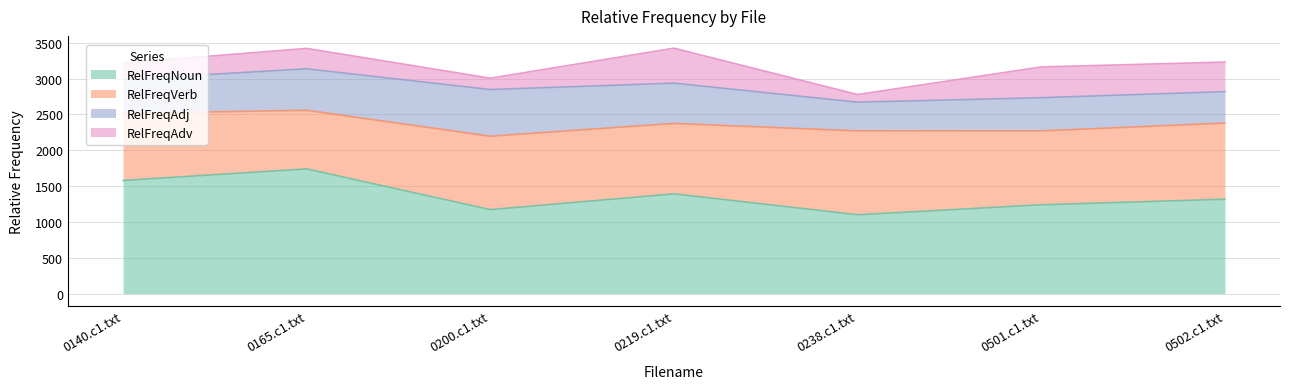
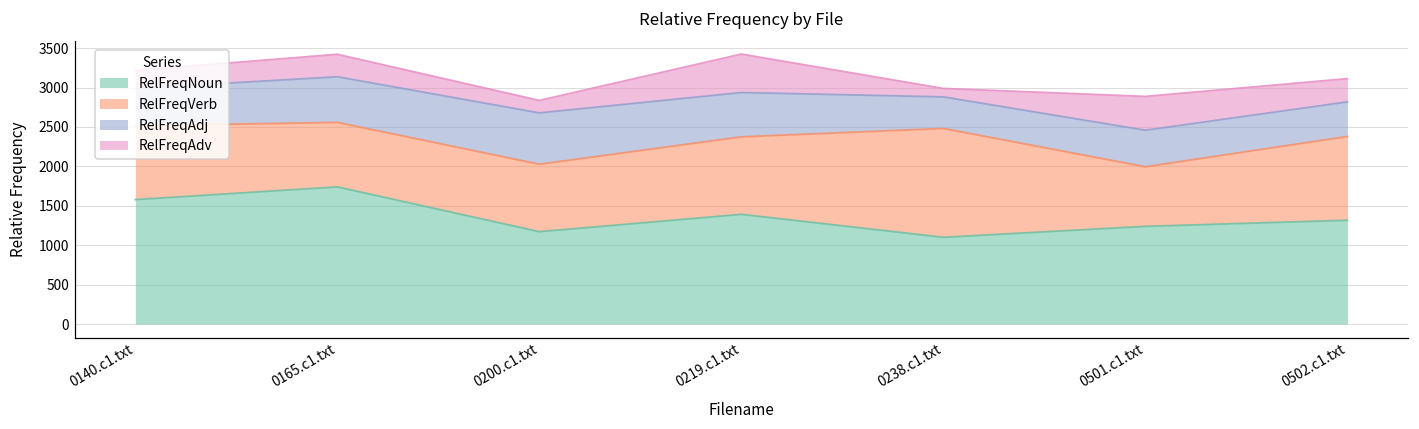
RelFreqVerb, 0200.c1.txt: 1000 -> 900
RelFreqVerb, 0238.c1.txt: 1200 -> 1400
RelFreqVerb, 0501.c1.txt: 1000 -> 800
RelFreqAdv, 0502.c1.txt: 400 -> 300
